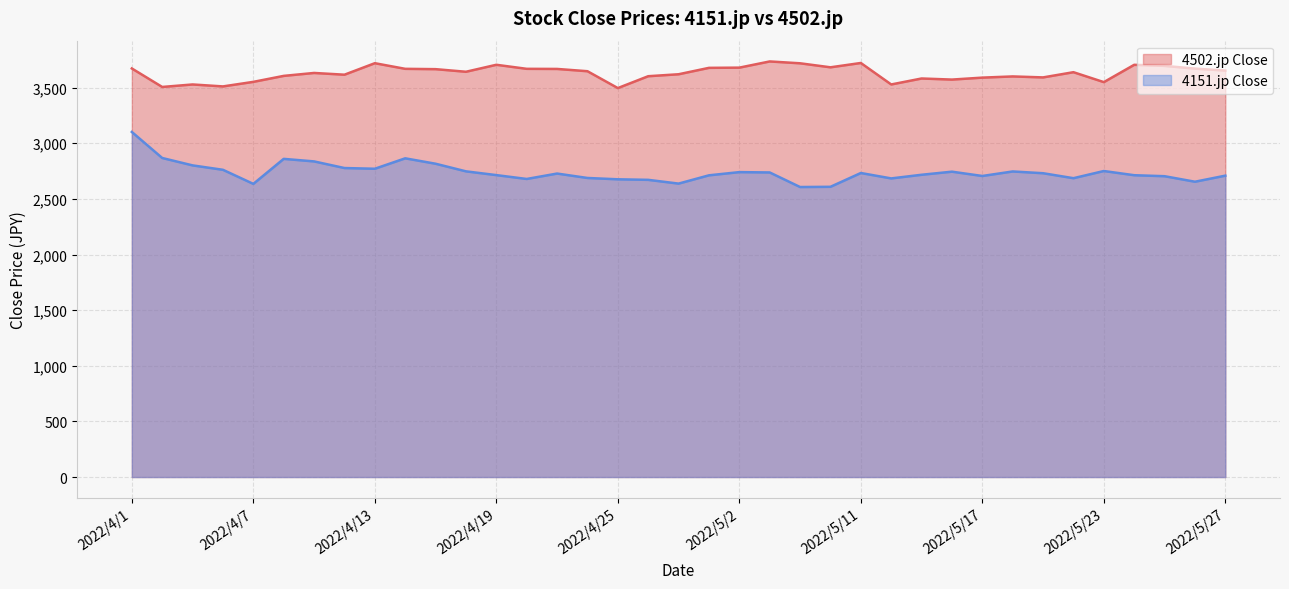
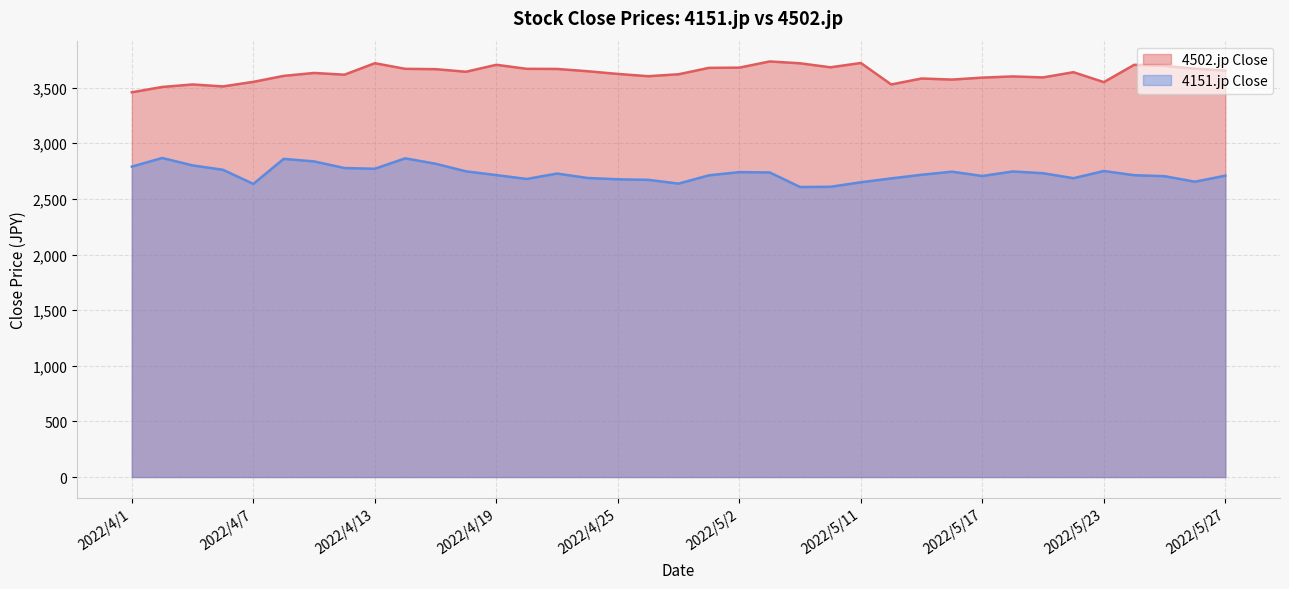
4502.jp Close, 2022/4/1: 3,670 -> 3,460
4151.jp Close, 2022/4/1: 3,100 -> 2,790
4502.jp Close, 2022/4/25: 3,500 -> 3,620
4151.jp Close, 2022/5/11: 2,730 -> 2,650
